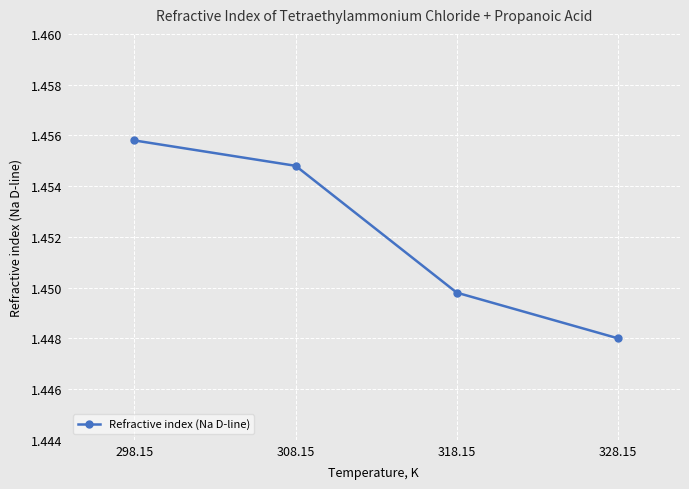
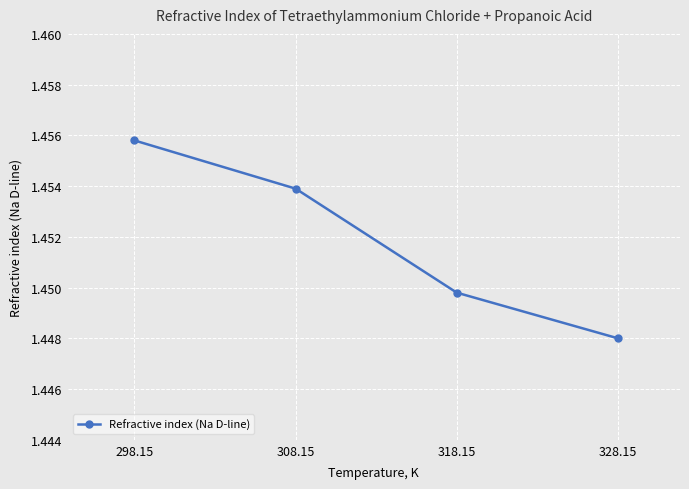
308.15: 1.4548 -> 1.4539
